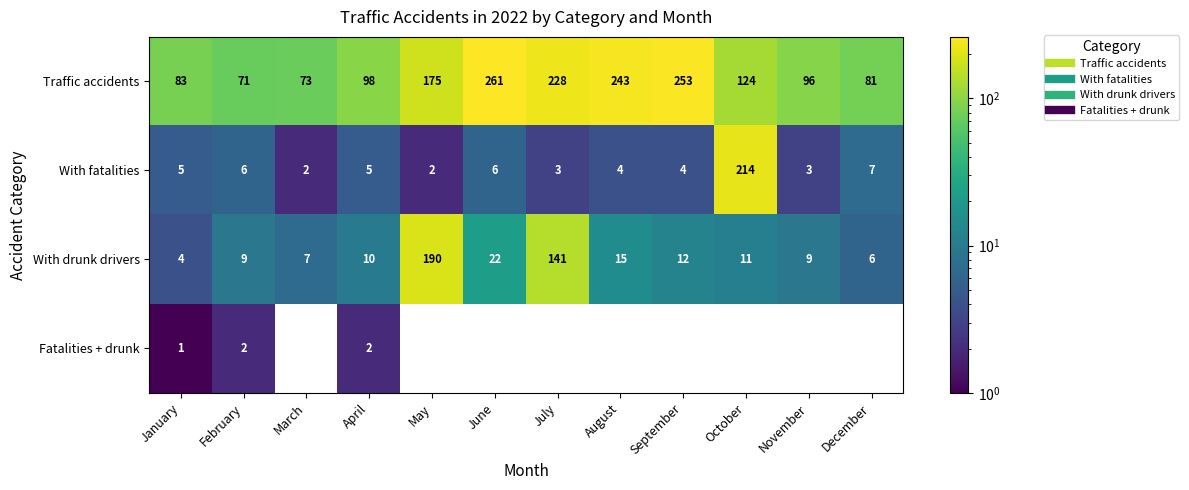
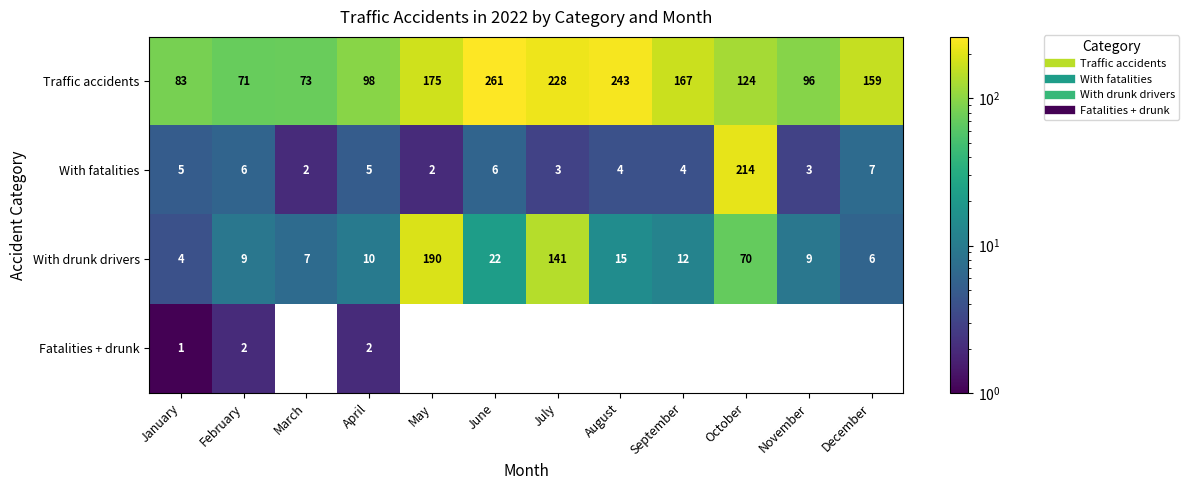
Traffic accidents, September: 253 -> 167
Traffic accidents, December: 81 -> 159
With drunk drivers, October: 11 -> 70
